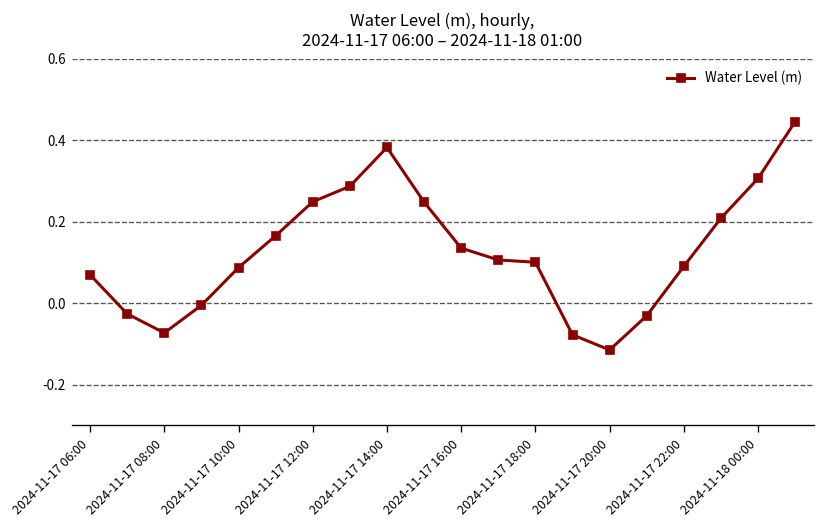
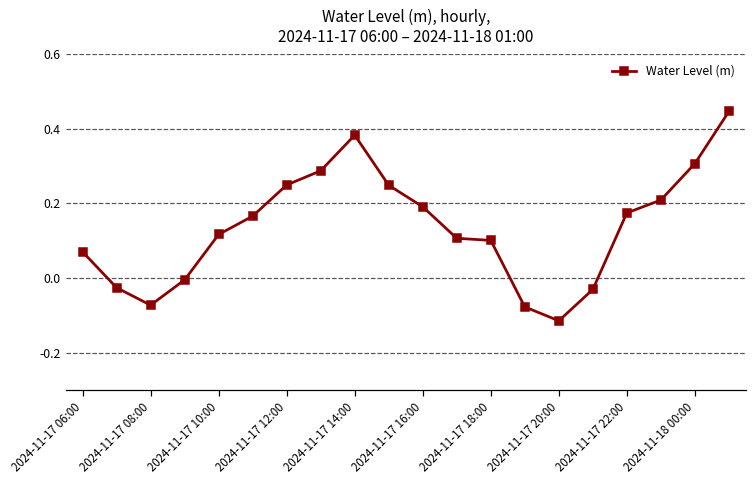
2024-11-17 10:00: 0.09 -> 0.12
2024-11-17 16:00: 0.14 -> 0.19
2024-11-17 22:00: 0.09 -> 0.17
